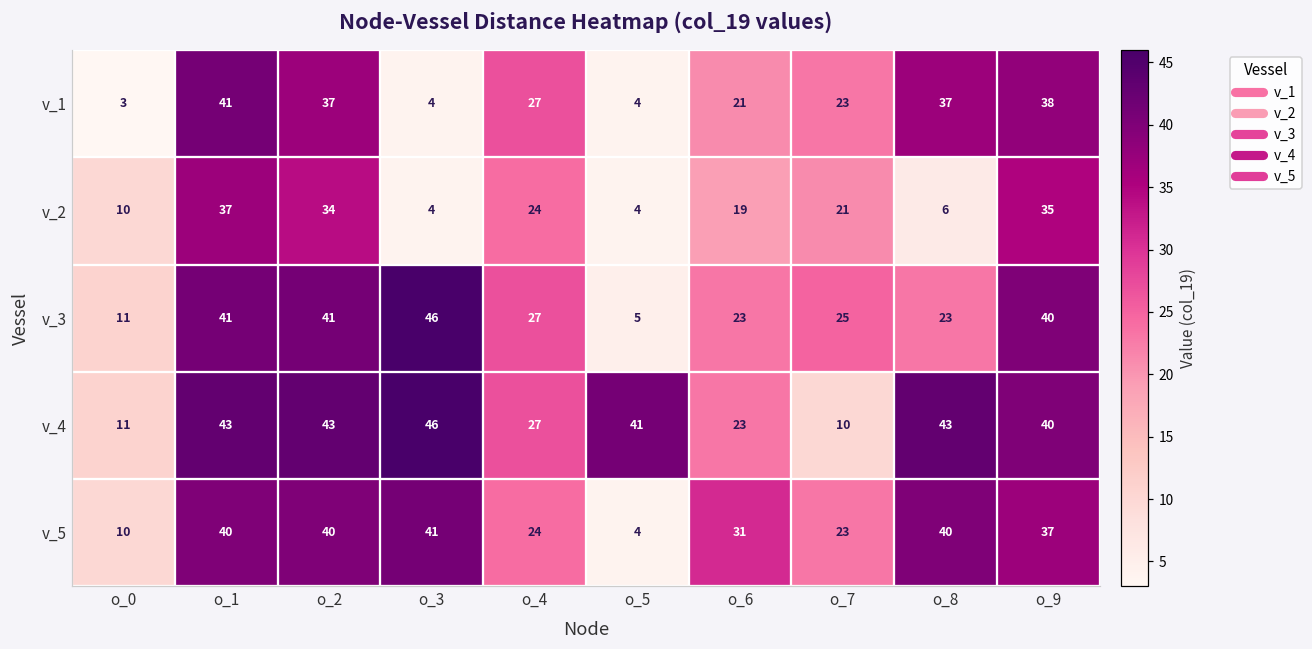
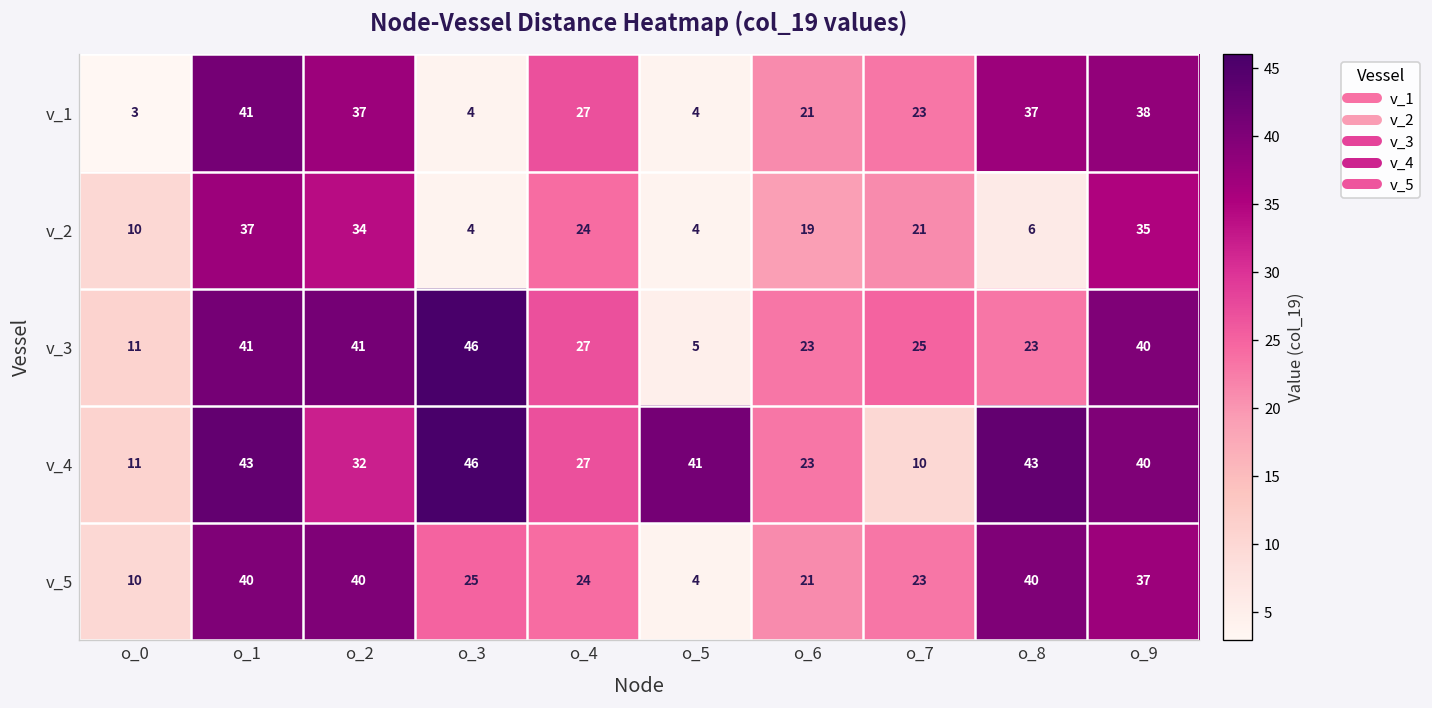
v_4, o_2: 43 -> 32
v_5, o_3: 41 -> 25
v_5, o_6: 31 -> 21
